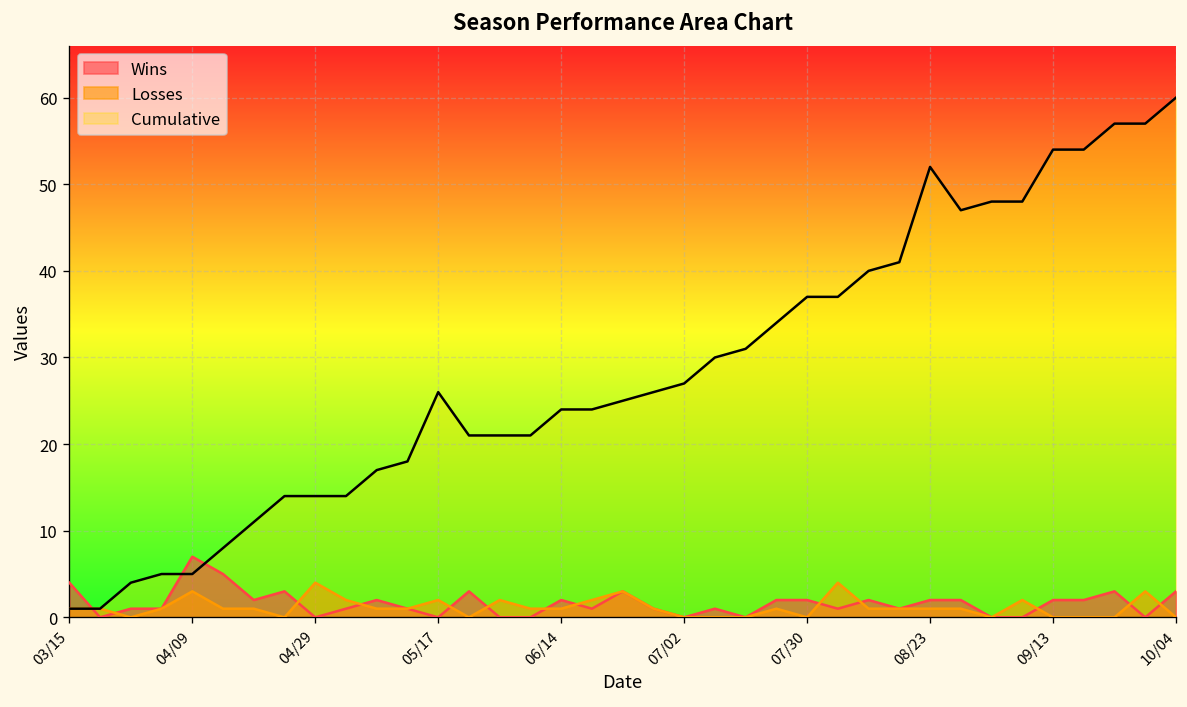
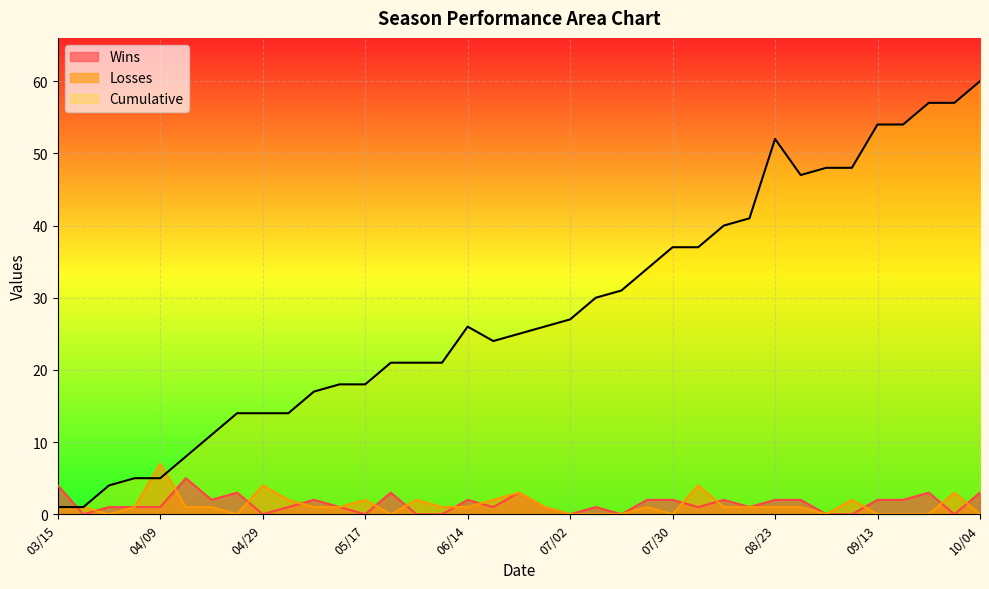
Wins, 04/09: 7 -> 1
Losses, 04/09: 3 -> 7
Cumulative, 05/17: 26 -> 18
Cumulative, 06/14: 24 -> 26
